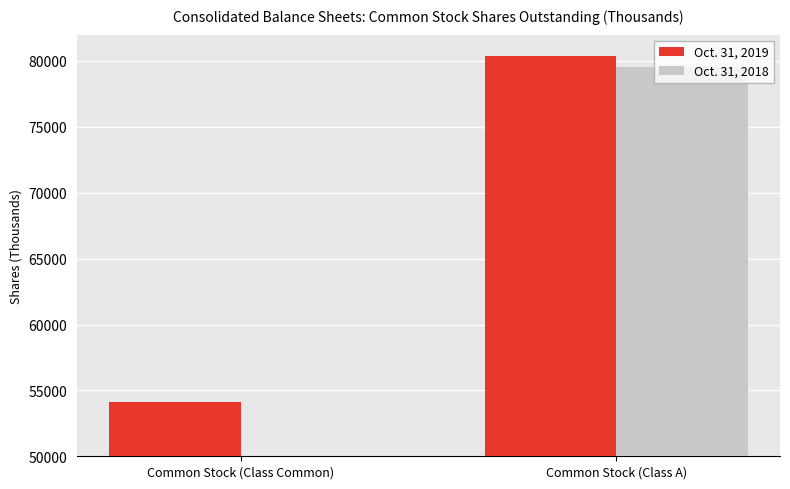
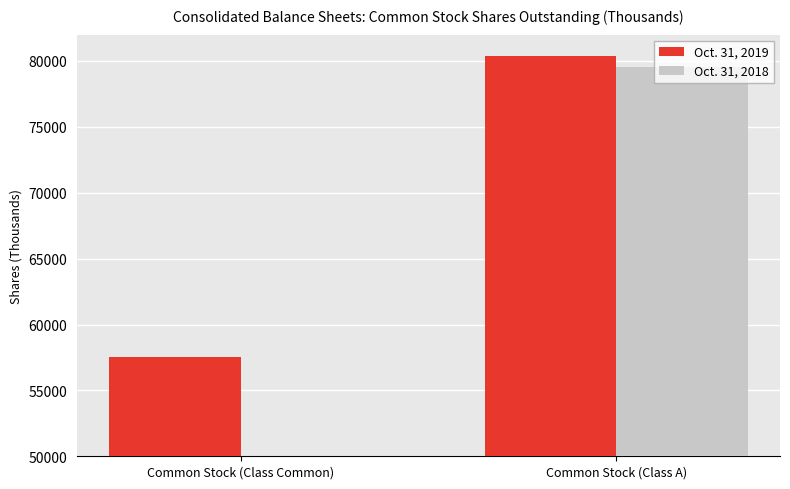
Oct. 31, 2019, Common Stock (Class Common): 54100 -> 57500
